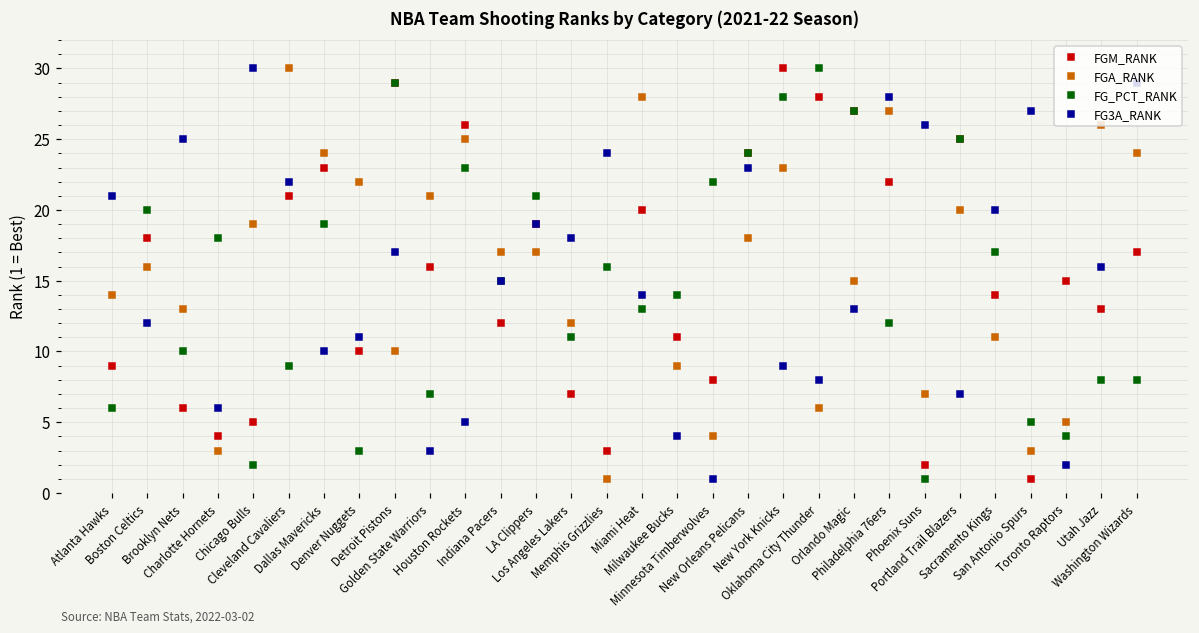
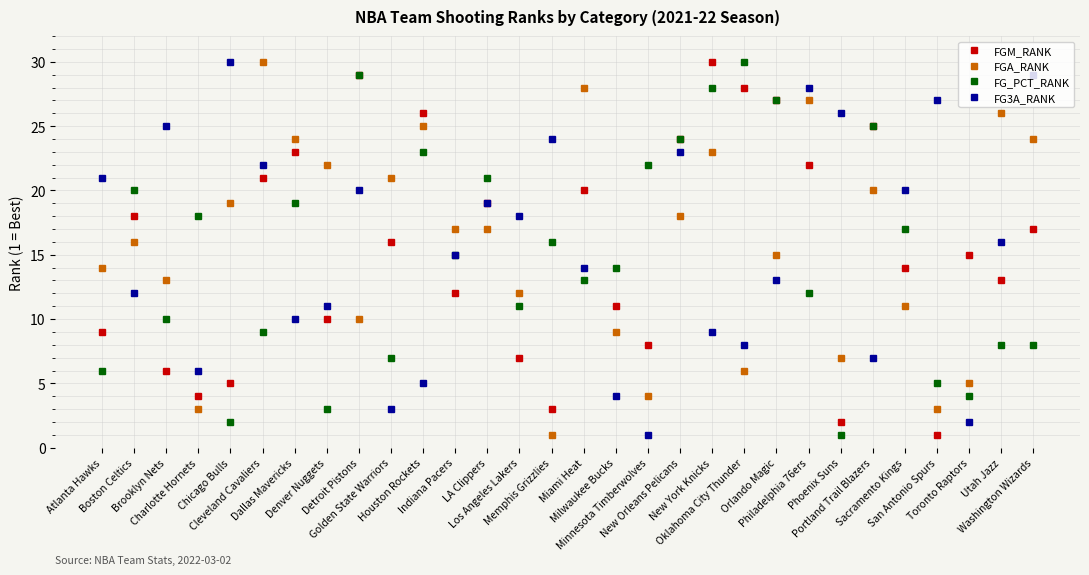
FG3A_RANK, Detroit Pistons: 17 -> 20
